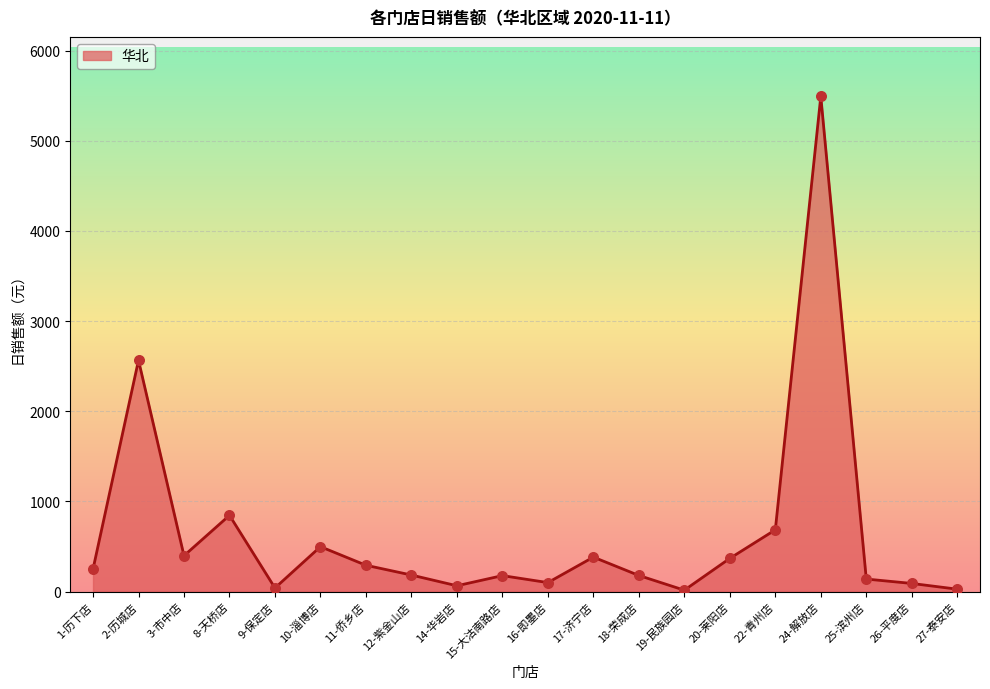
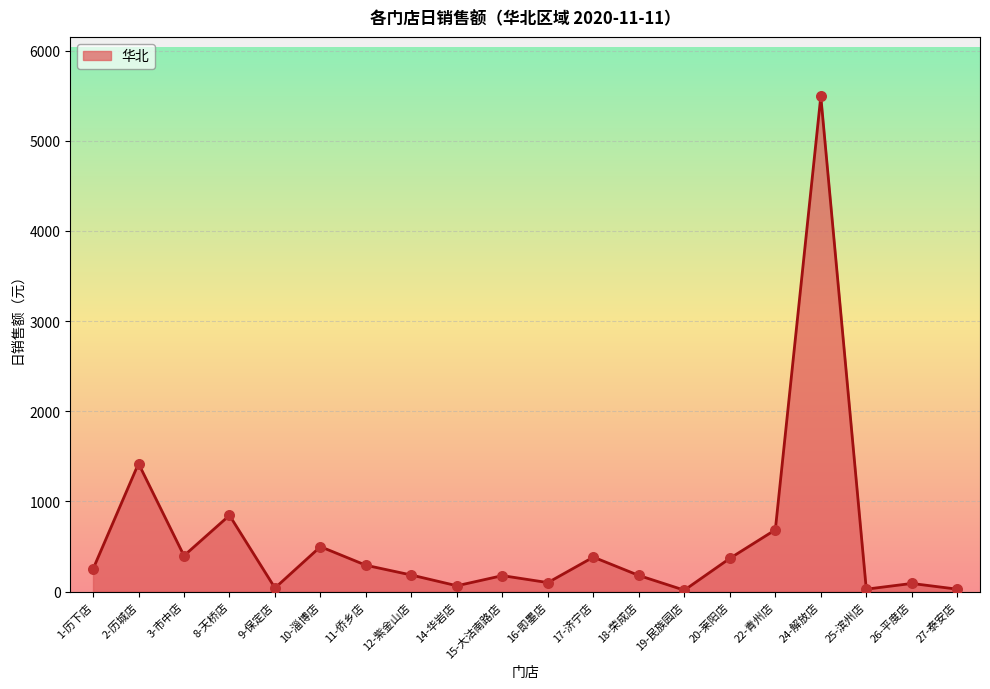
2-历城店: 2600 -> 1400
25-滨州店: 100 -> 0
